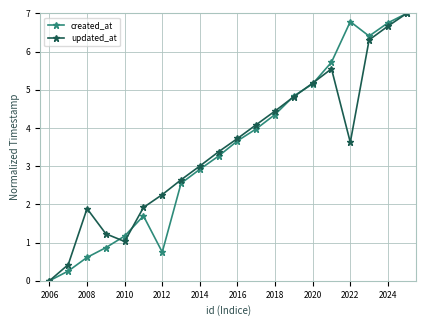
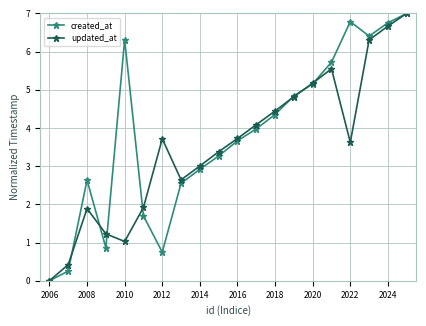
created_at, 2008: 0.6 -> 2.6
created_at, 2010: 1.2 -> 6.3
updated_at, 2012: 2.3 -> 3.7
